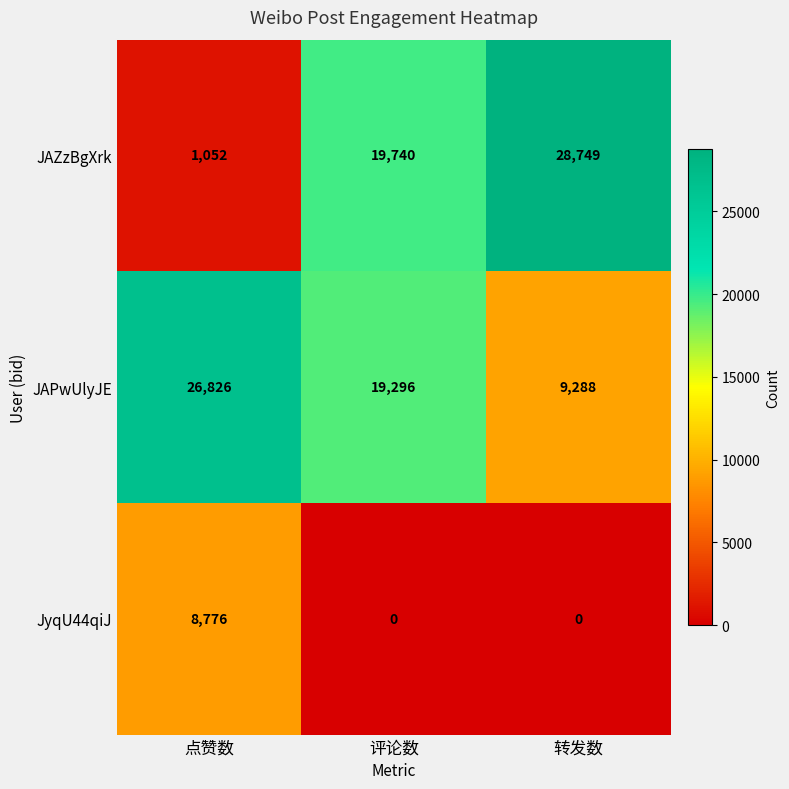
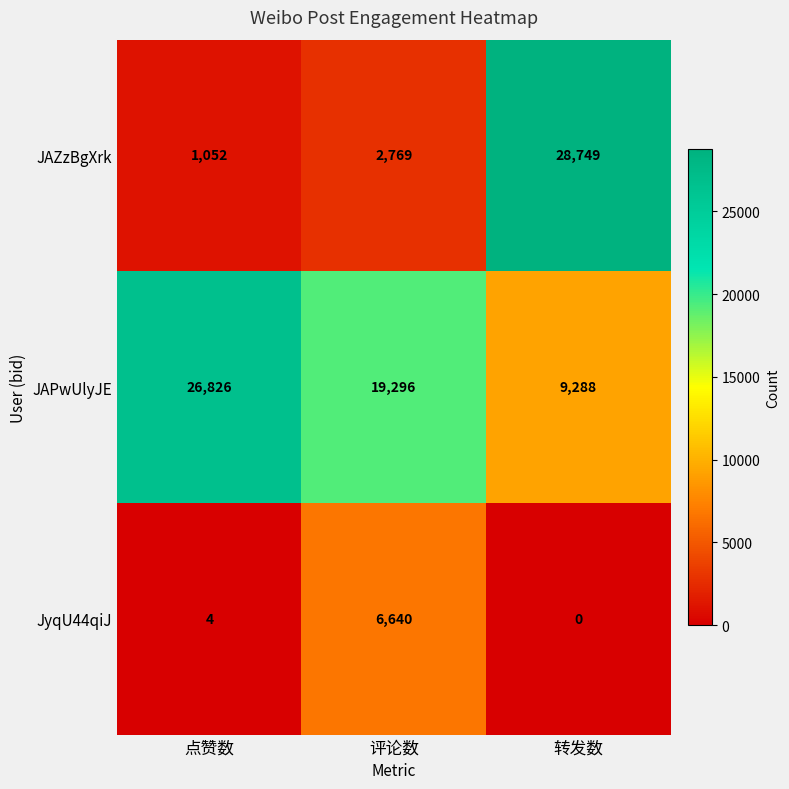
JAZzBgXrk, 评论数: 19,740 -> 2,769
JyqU44qiJ, 点赞数: 8,776 -> 4
JyqU44qiJ, 评论数: 0 -> 6,640
